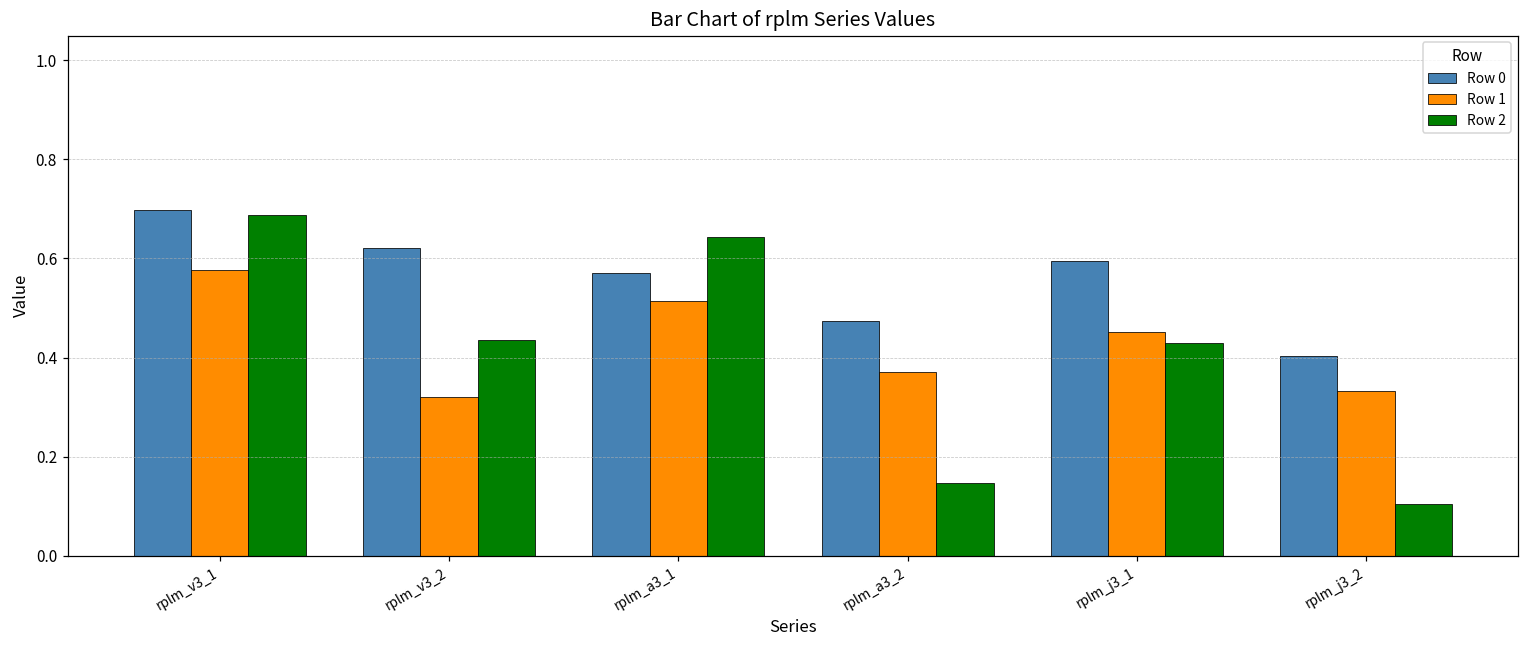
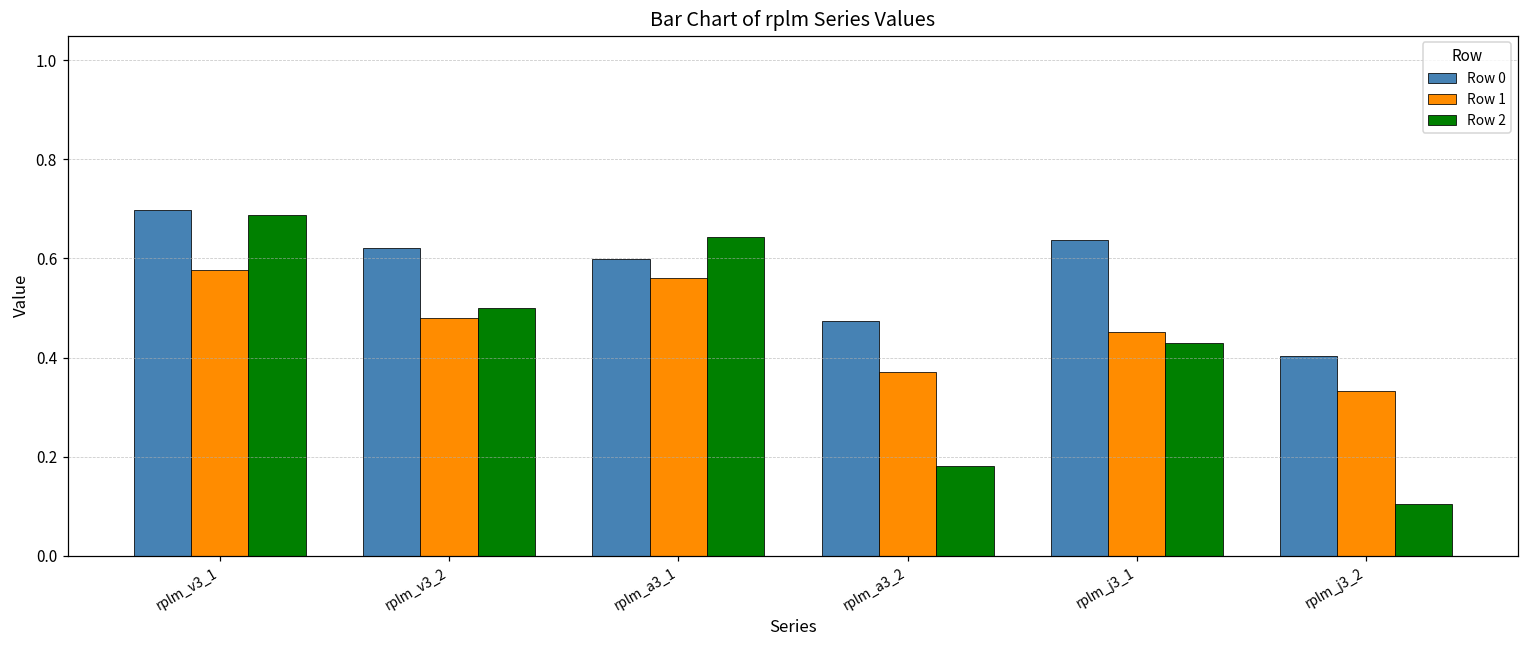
Row 1, rplm_v3_2: 0.32 -> 0.48
Row 2, rplm_v3_2: 0.43 -> 0.50
Row 0, rplm_a3_1: 0.57 -> 0.60
Row 1, rplm_a3_1: 0.51 -> 0.56
Row 2, rplm_a3_2: 0.15 -> 0.18
Row 0, rplm_j3_1: 0.59 -> 0.64
